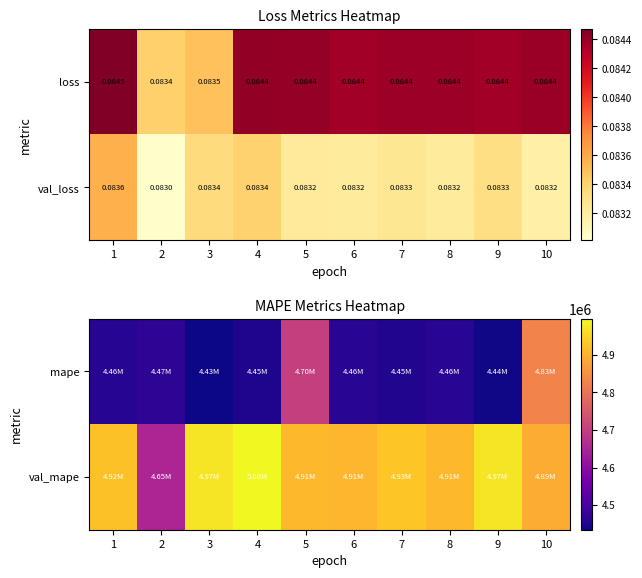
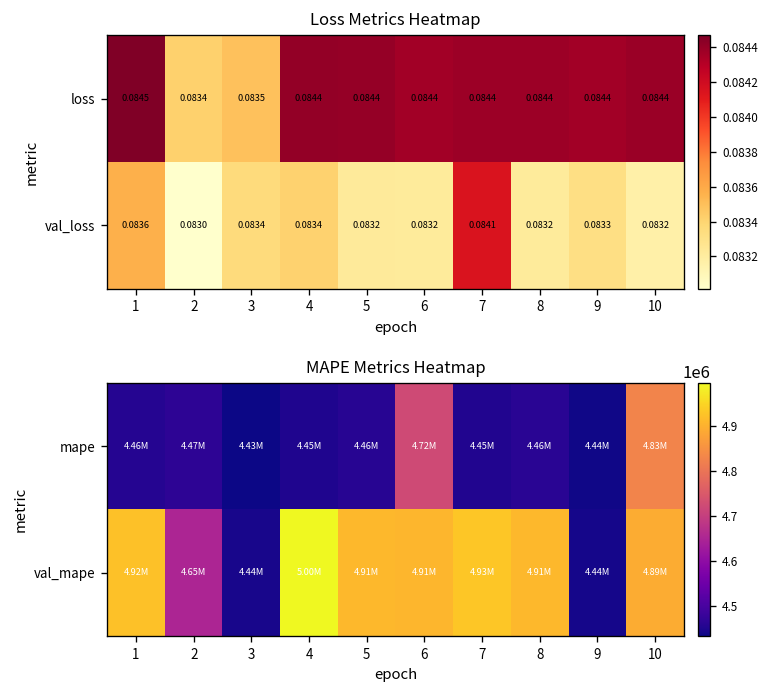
Loss Metrics Heatmap, val_loss, 7: 0.0833 -> 0.0841
MAPE Metrics Heatmap, mape, 5: 4.70M -> 4.46M
MAPE Metrics Heatmap, mape, 6: 4.46M -> 4.72M
MAPE Metrics Heatmap, val_mape, 3: 4.97M -> 4.44M
MAPE Metrics Heatmap, val_mape, 9: 4.97M -> 4.44M
